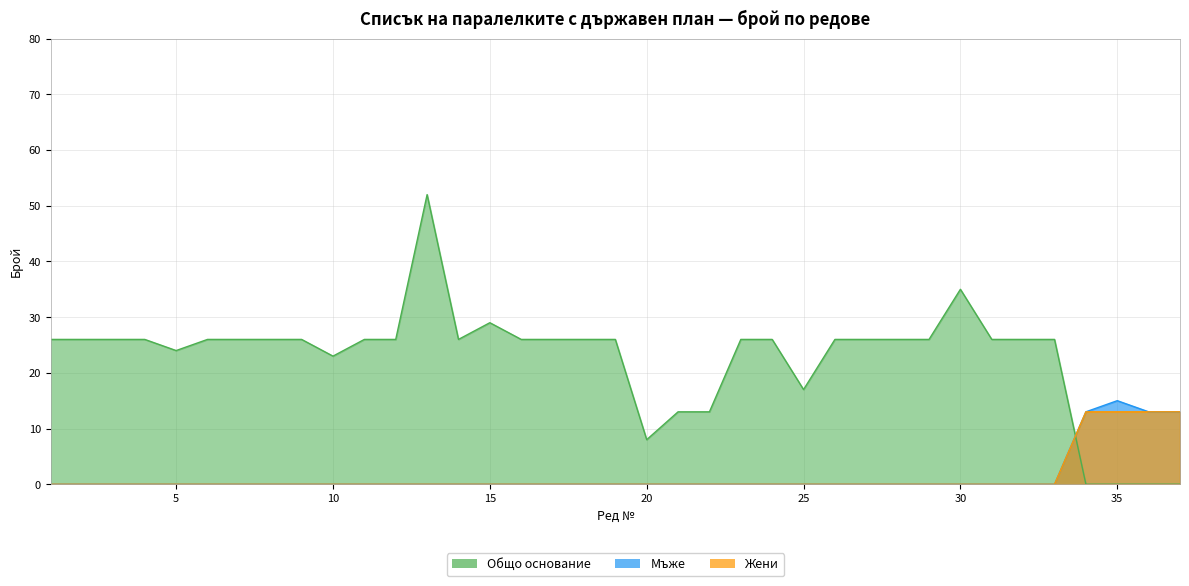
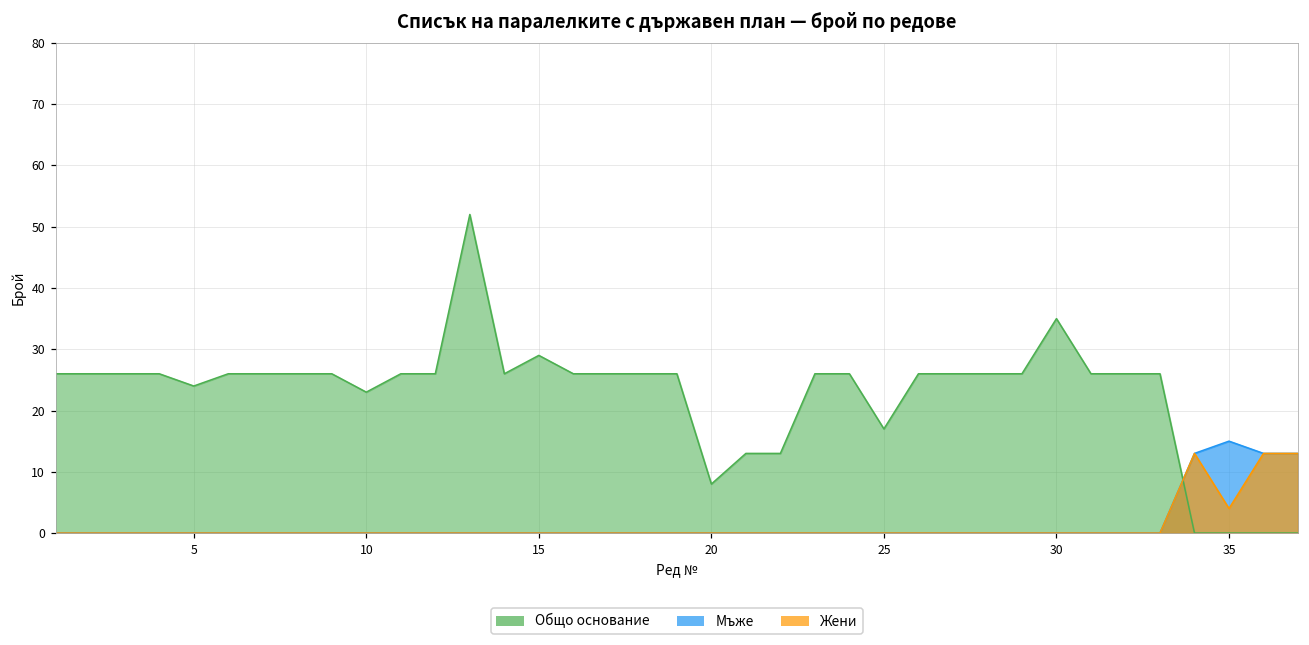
Жени, 35: 13 -> 4
